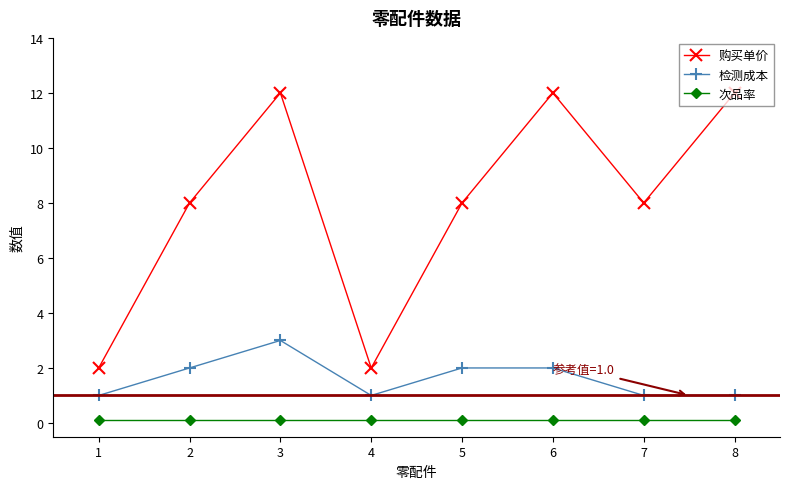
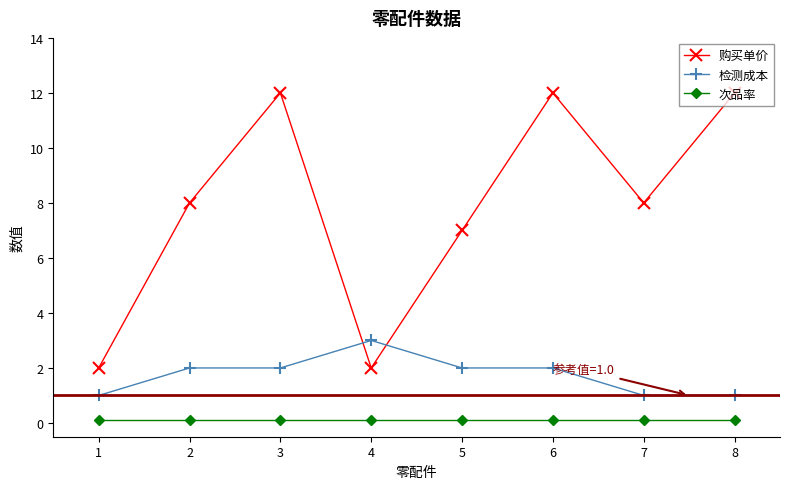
检测成本, 3: 3 -> 2
检测成本, 4: 1 -> 3
购买单价, 5: 8 -> 7
